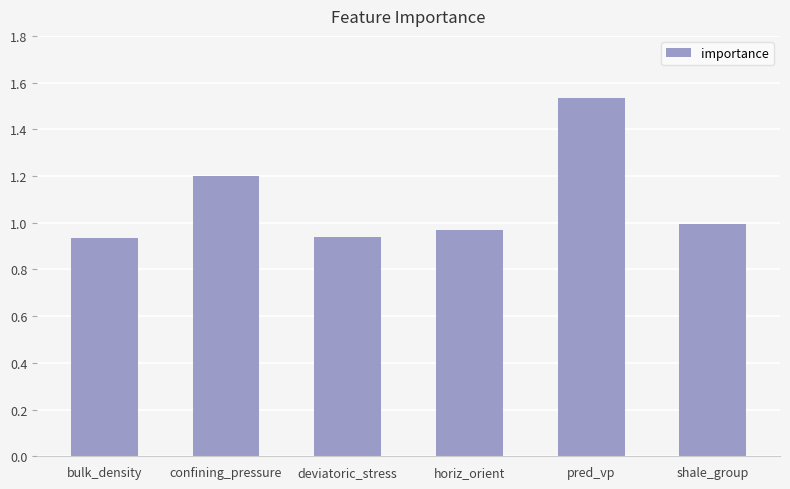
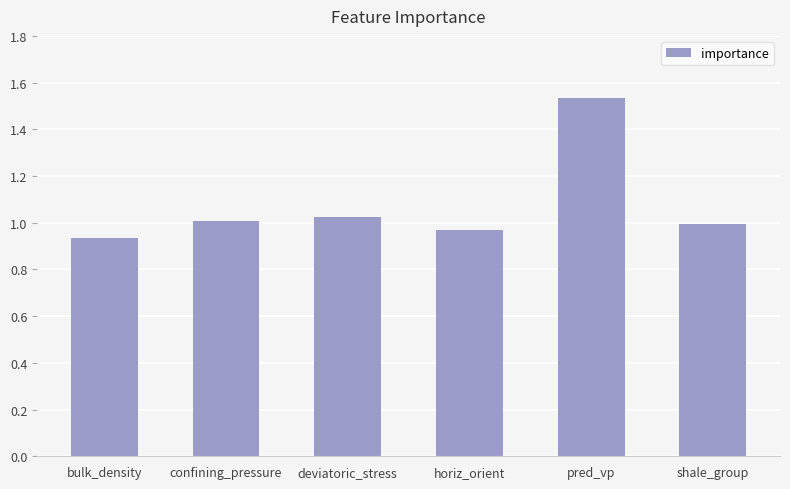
confining_pressure: 1.20 -> 1.01
deviatoric_stress: 0.94 -> 1.03
